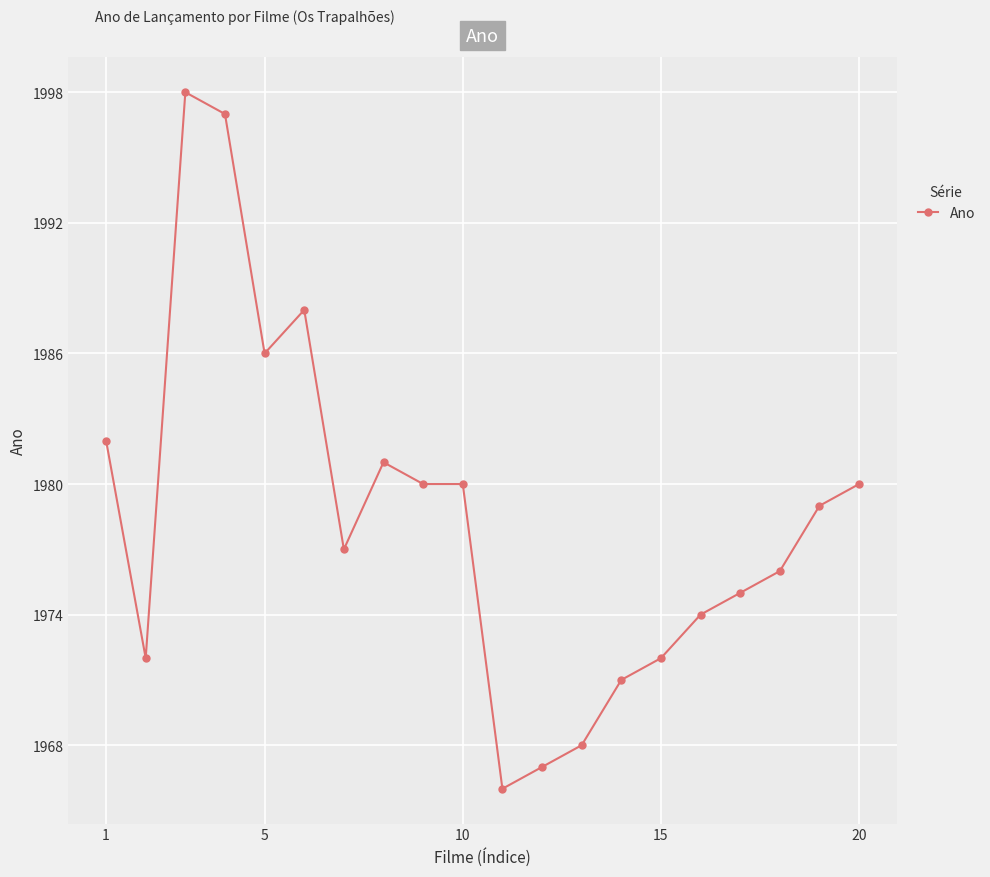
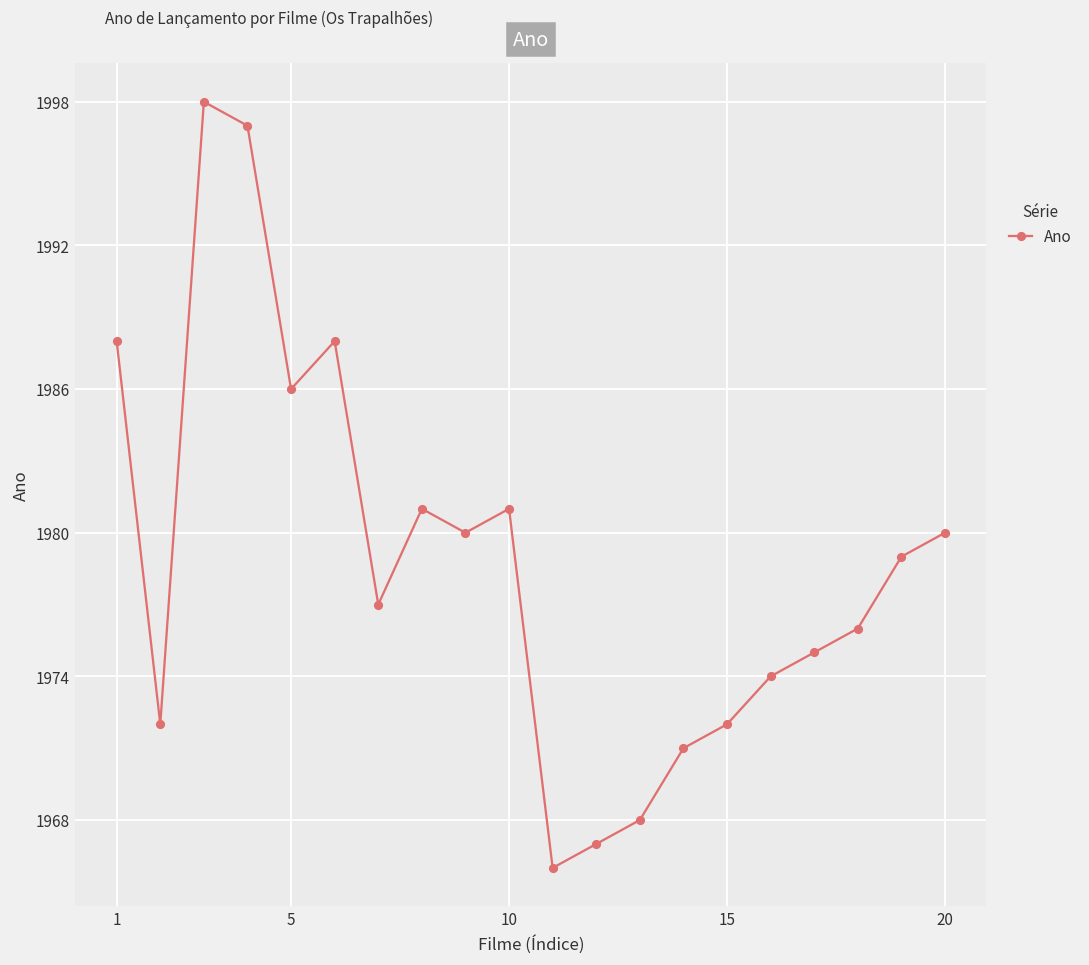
1: 1982 -> 1988
10: 1980 -> 1981
